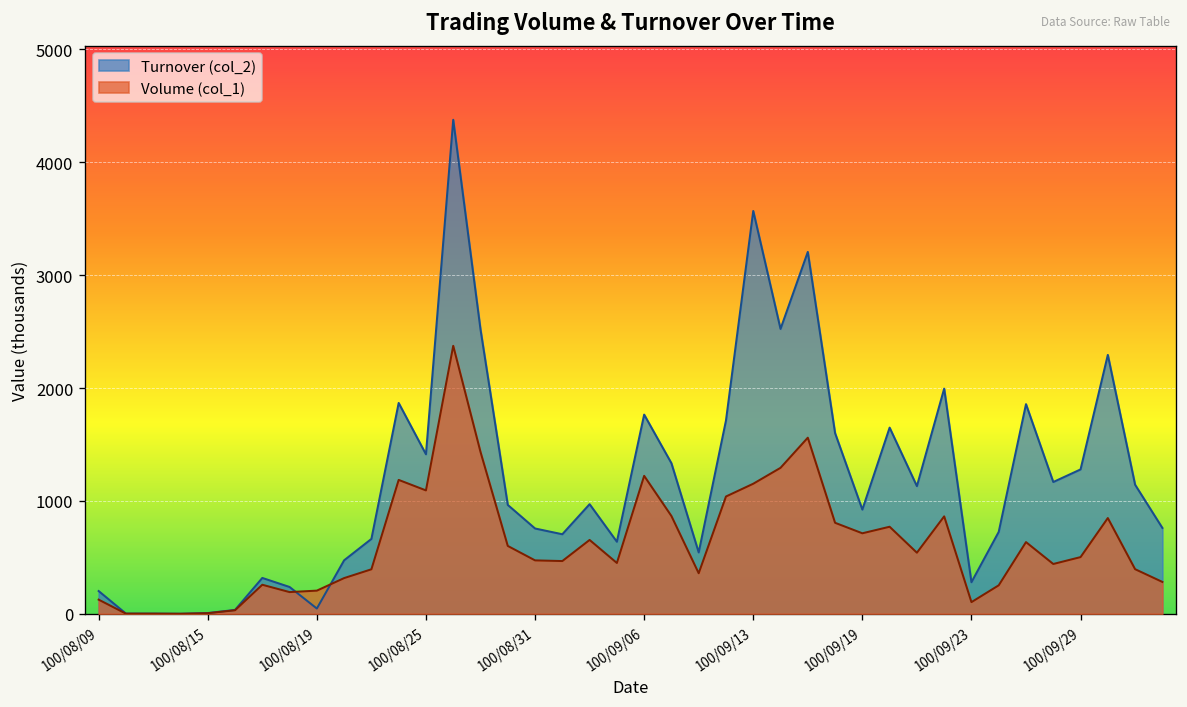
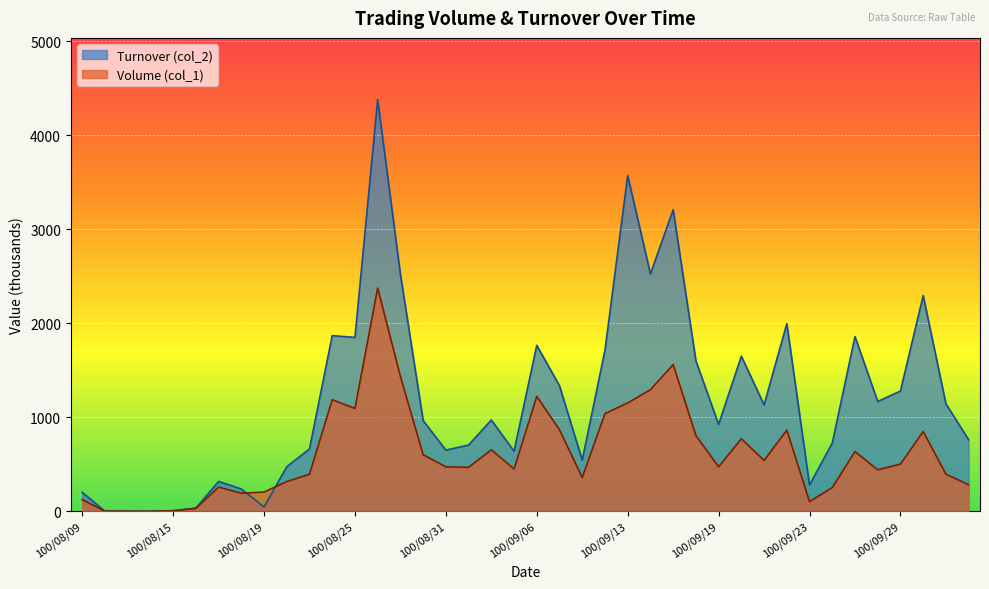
Turnover (col_2), 100/08/25: 1400 -> 1800
Turnover (col_2), 100/08/31: 800 -> 700
Volume (col_1), 100/09/19: 700 -> 500
